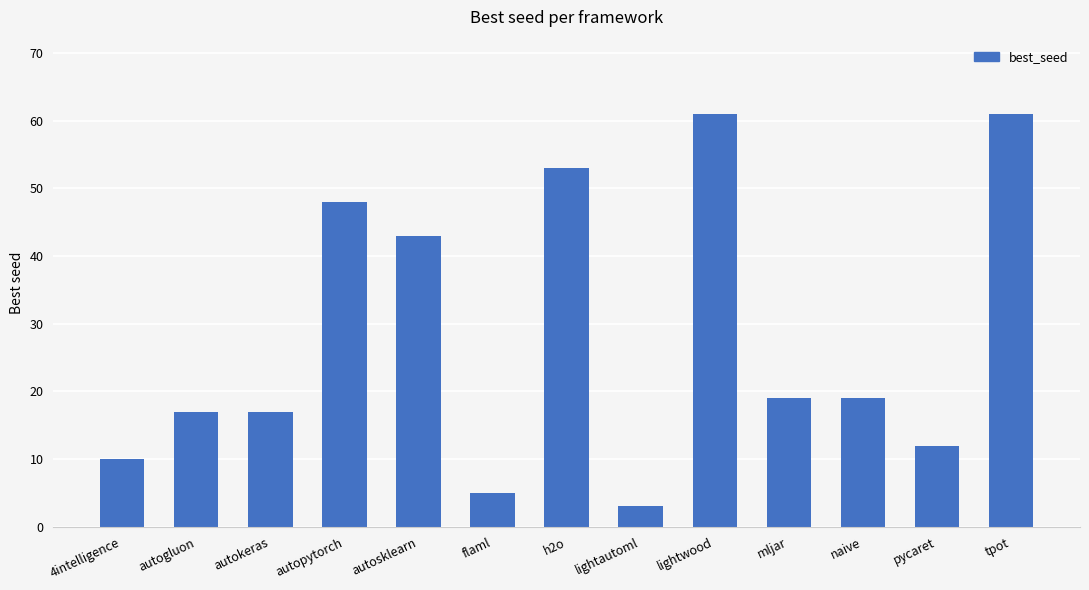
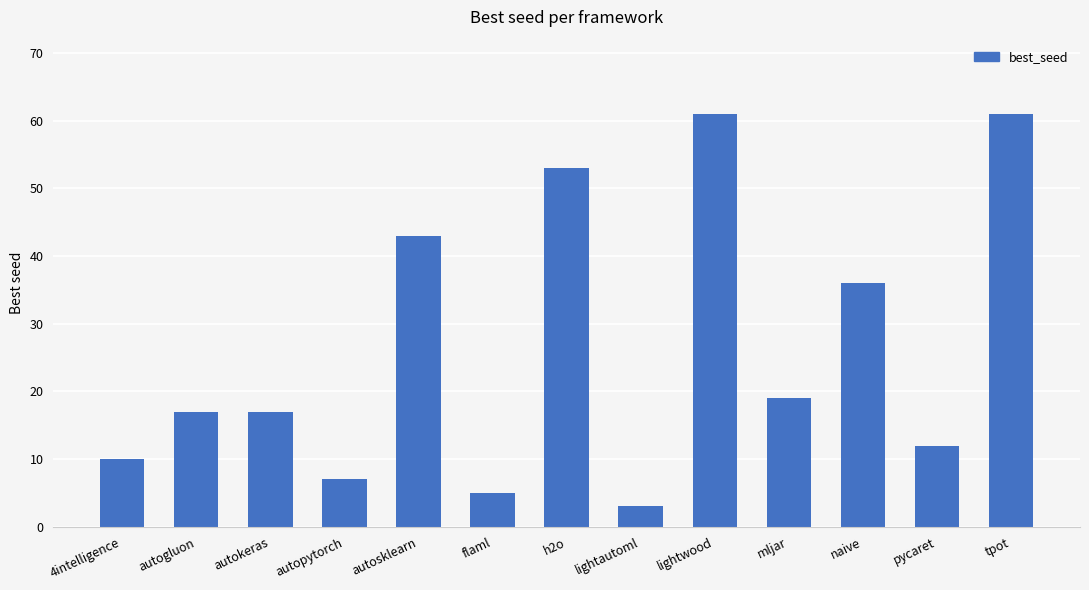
autopytorch: 48 -> 7
naive: 19 -> 36
